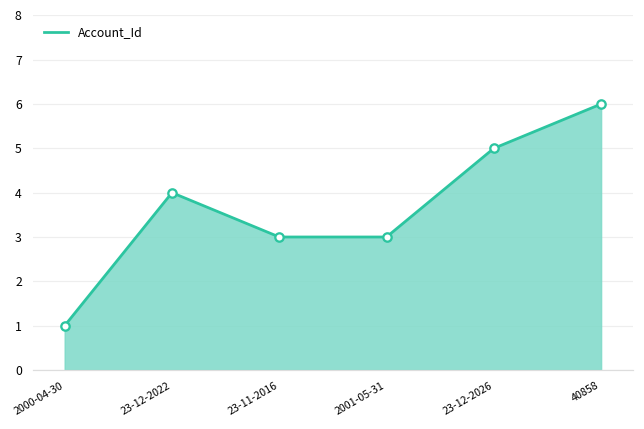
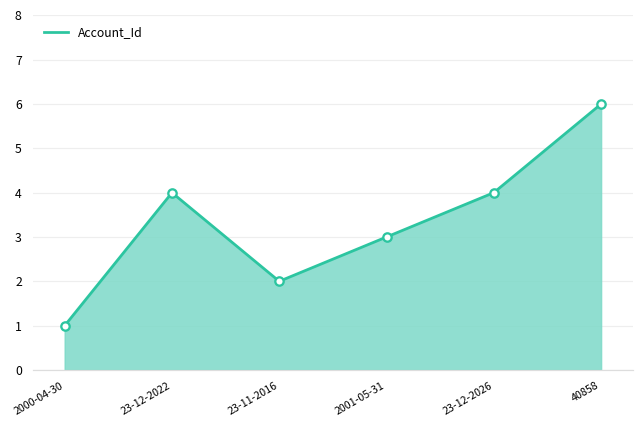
23-11-2016: 3 -> 2
23-12-2026: 5 -> 4
